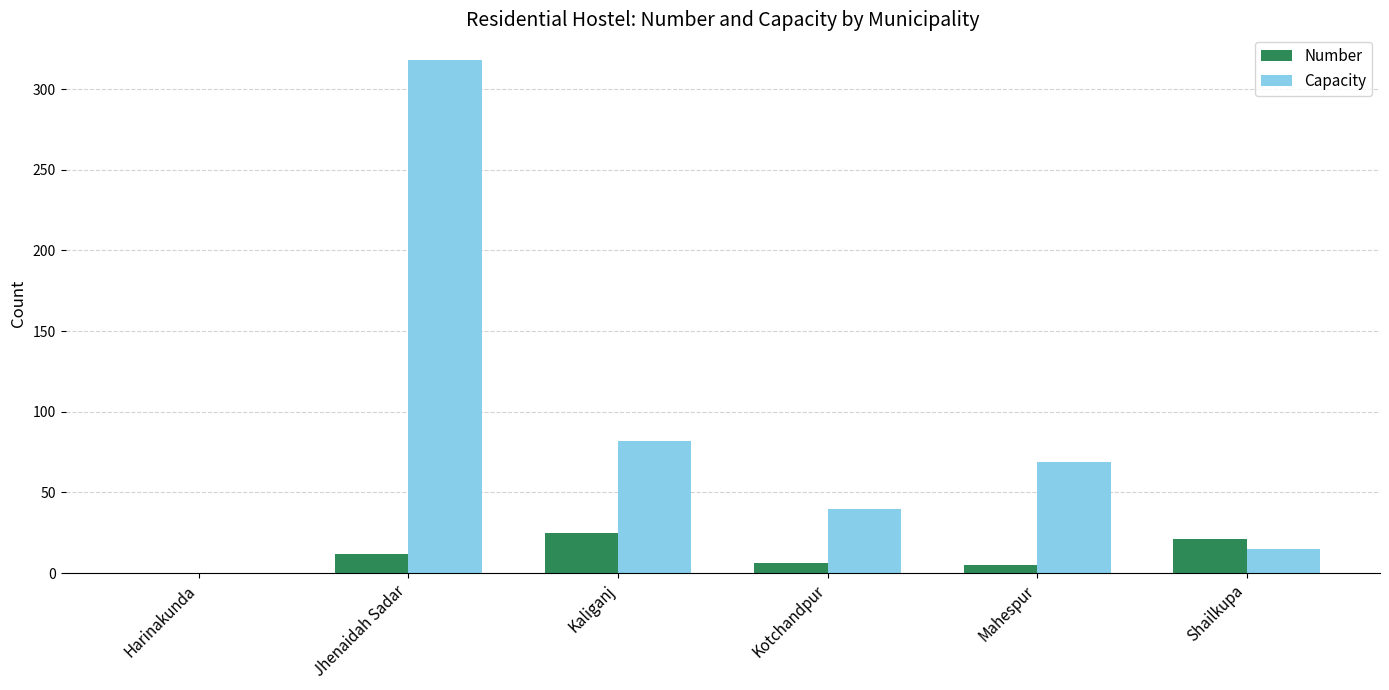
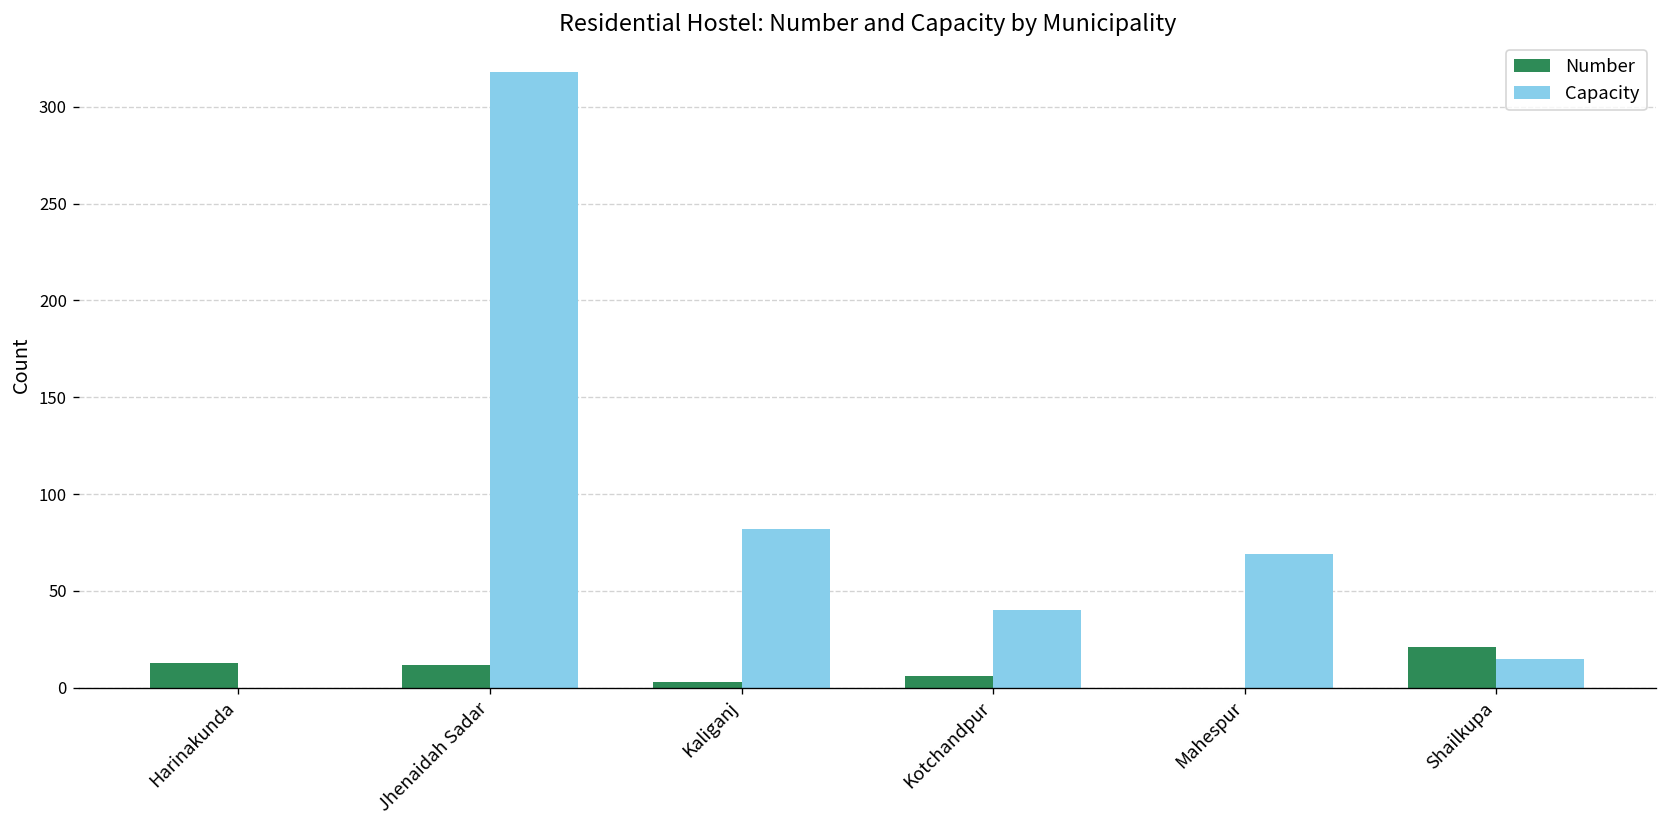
Number, Harinakunda: 0 -> 13
Number, Kaliganj: 25 -> 3
Number, Mahespur: 5 -> 0
